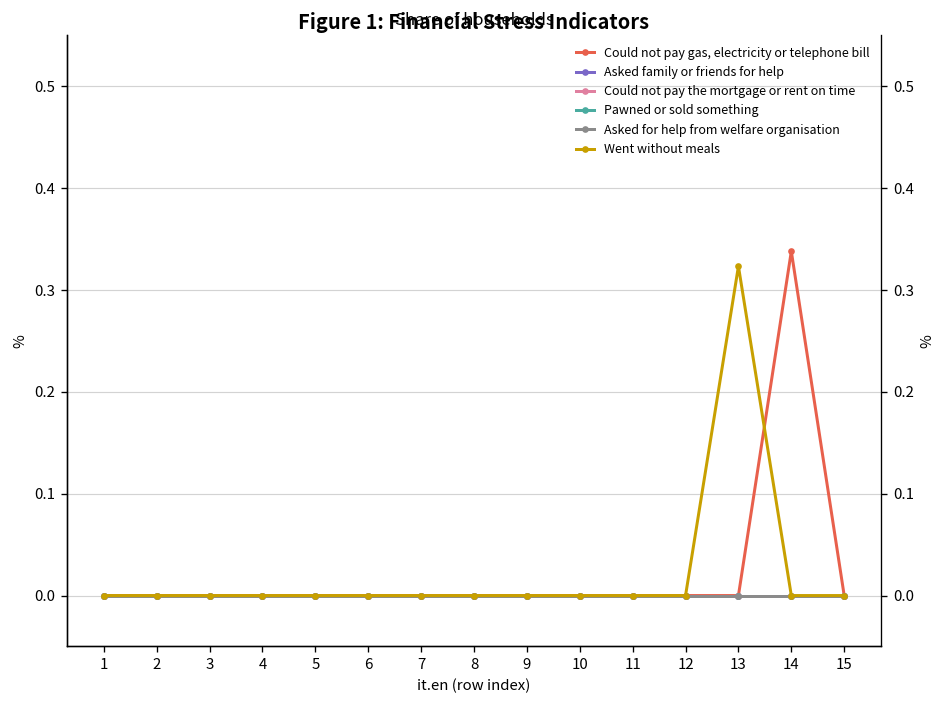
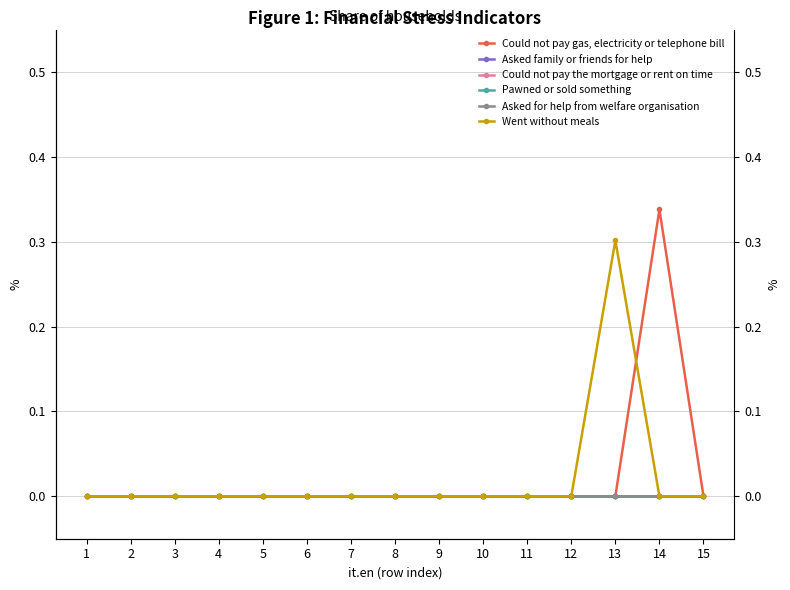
Went without meals, 13: 0.32 -> 0.30
